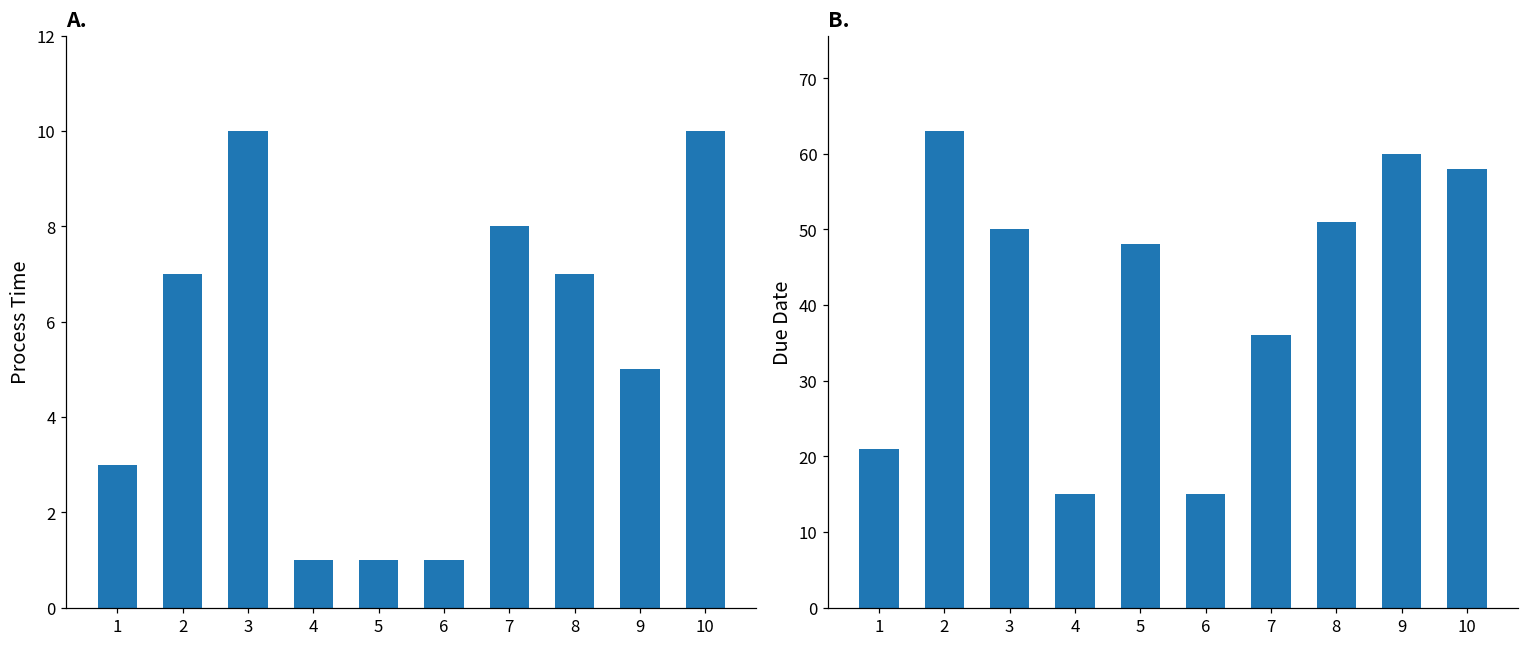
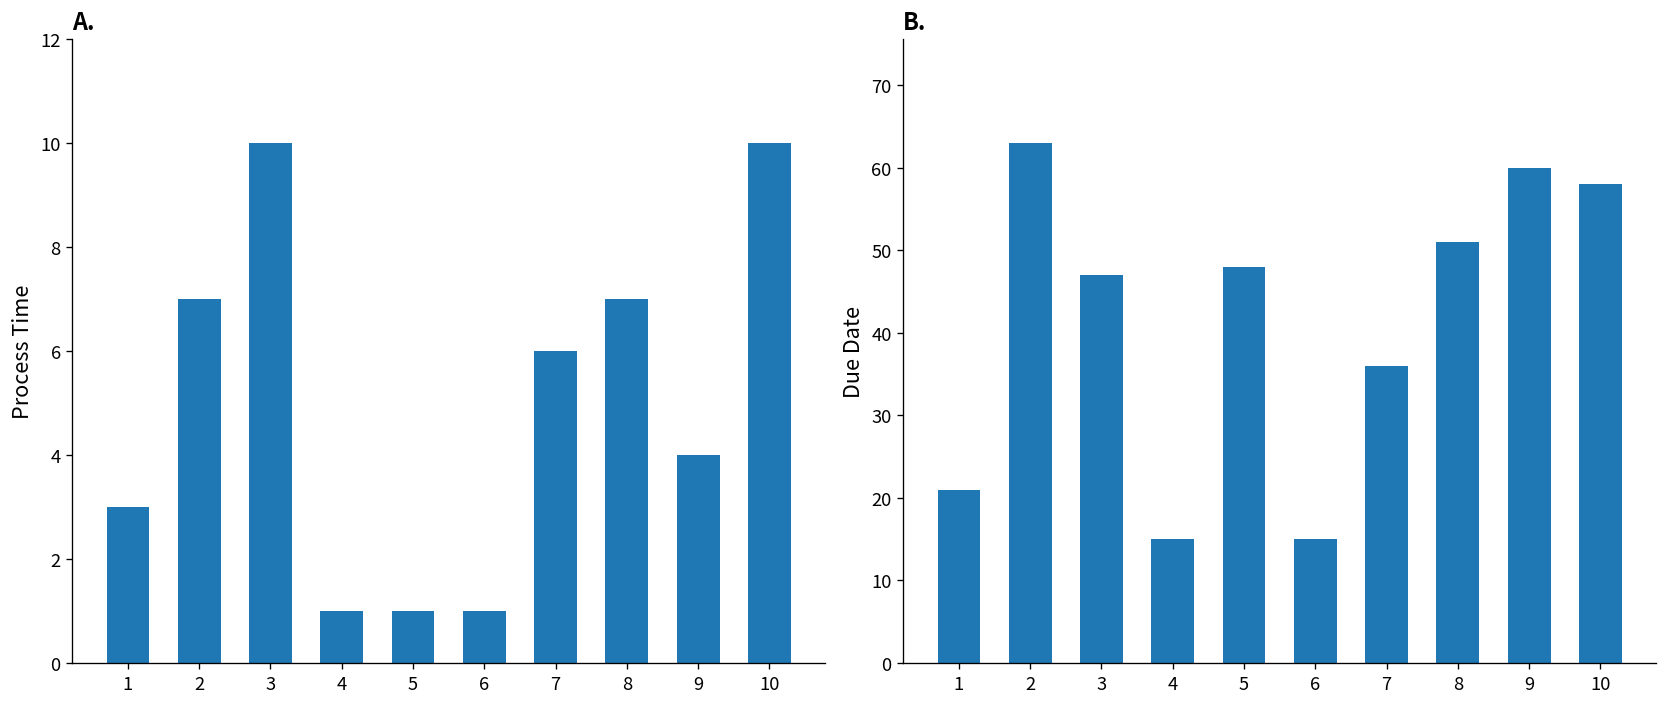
A., 7: 8 -> 6
A., 9: 5 -> 4
B., 3: 50 -> 47
